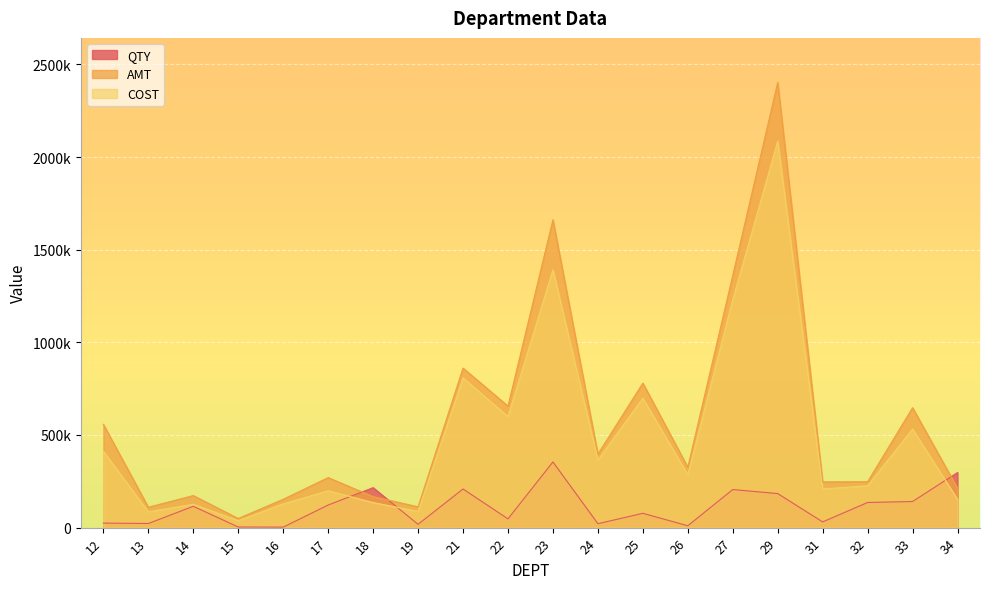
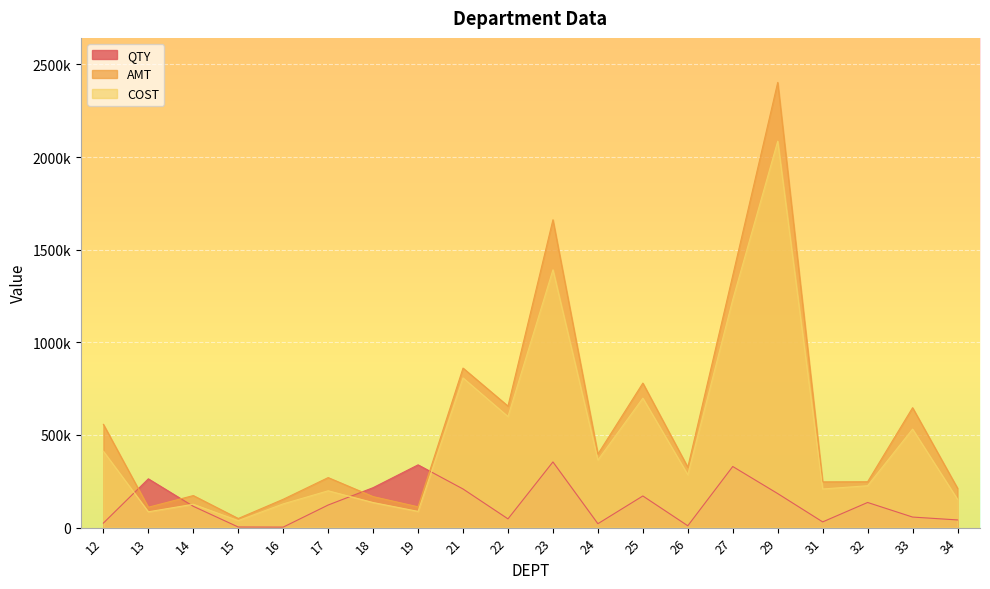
QTY, 13: 20000 -> 260000
QTY, 19: 20000 -> 340000
QTY, 25: 80000 -> 170000
QTY, 27: 210000 -> 330000
QTY, 33: 140000 -> 60000
QTY, 34: 300000 -> 40000
